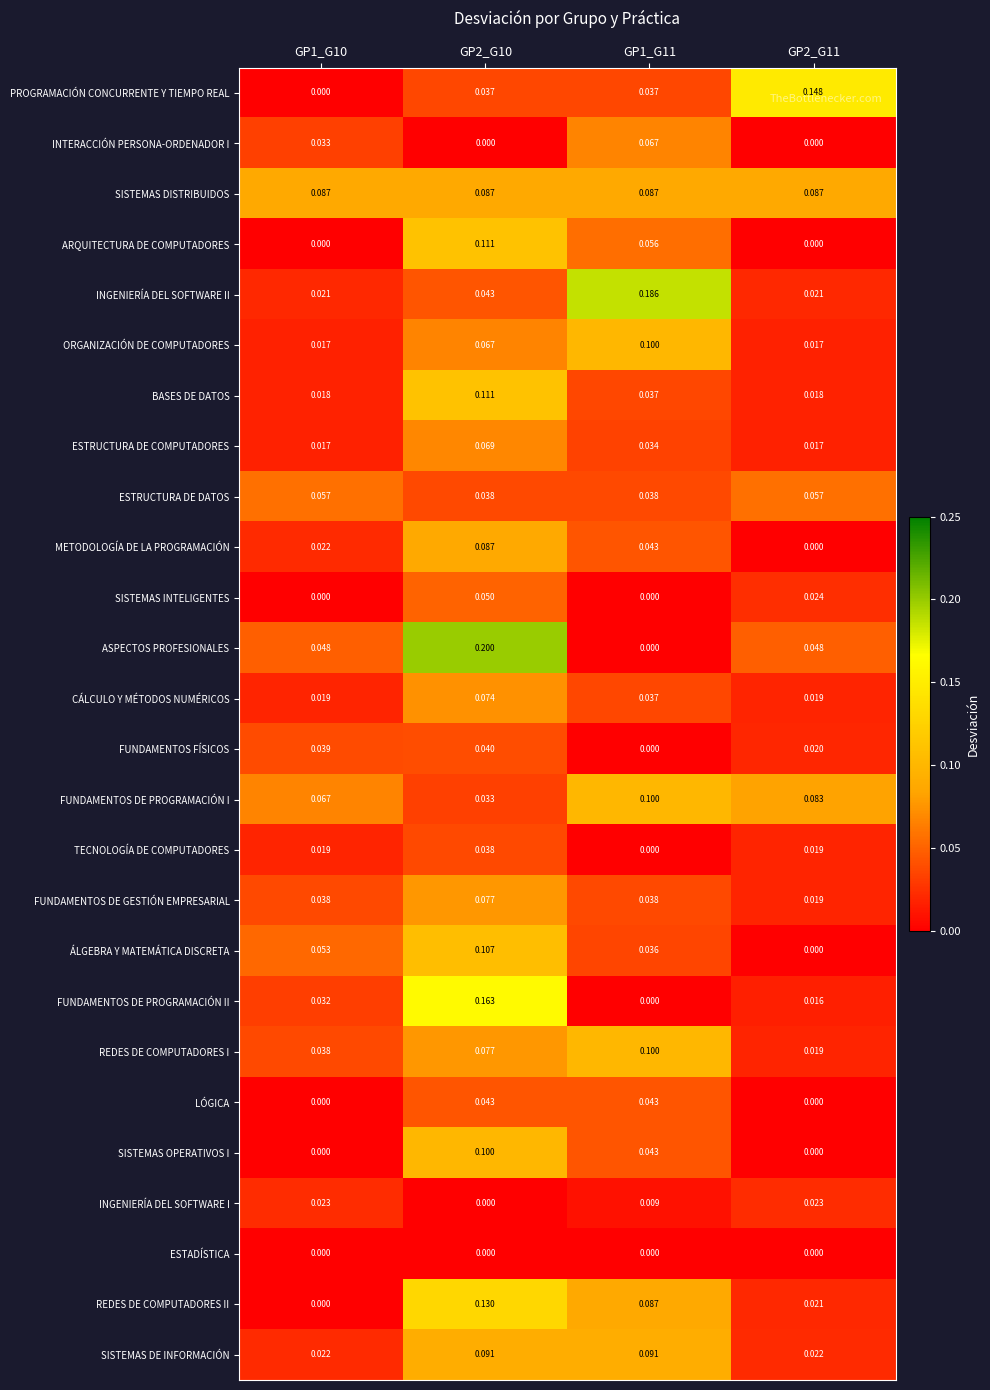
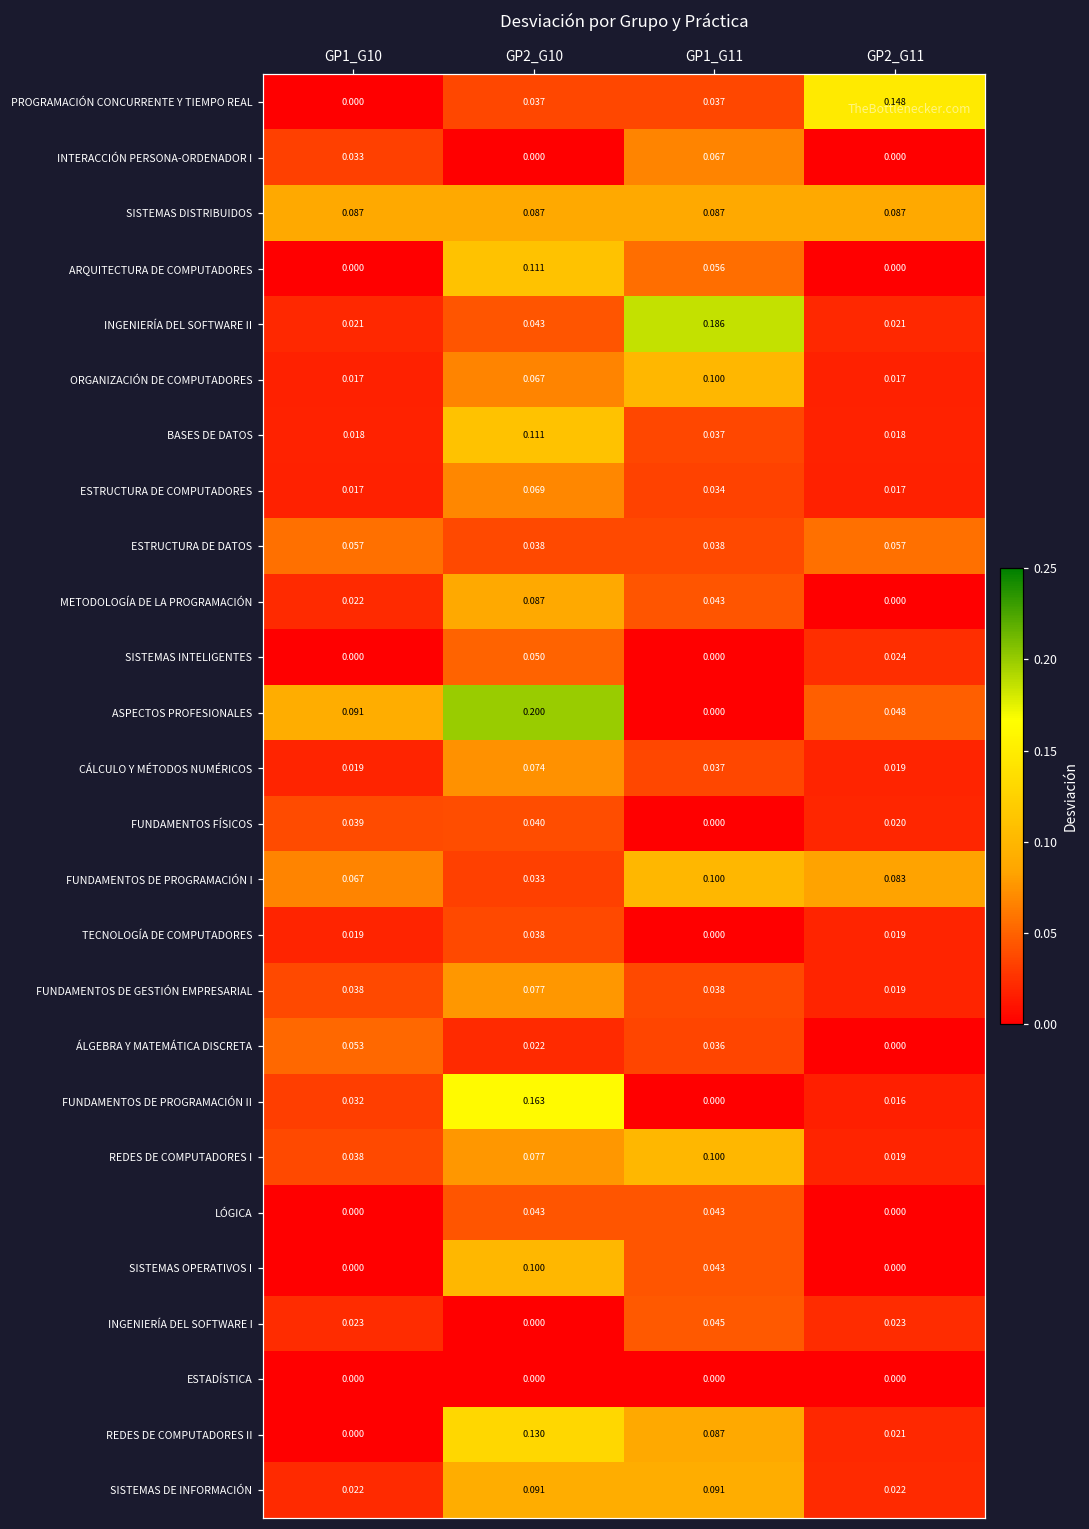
ASPECTOS PROFESIONALES, GP1_G10: 0.048 -> 0.091
ÁLGEBRA Y MATEMÁTICA DISCRETA, GP2_G10: 0.107 -> 0.022
INGENIERÍA DEL SOFTWARE I, GP1_G11: 0.009 -> 0.045
